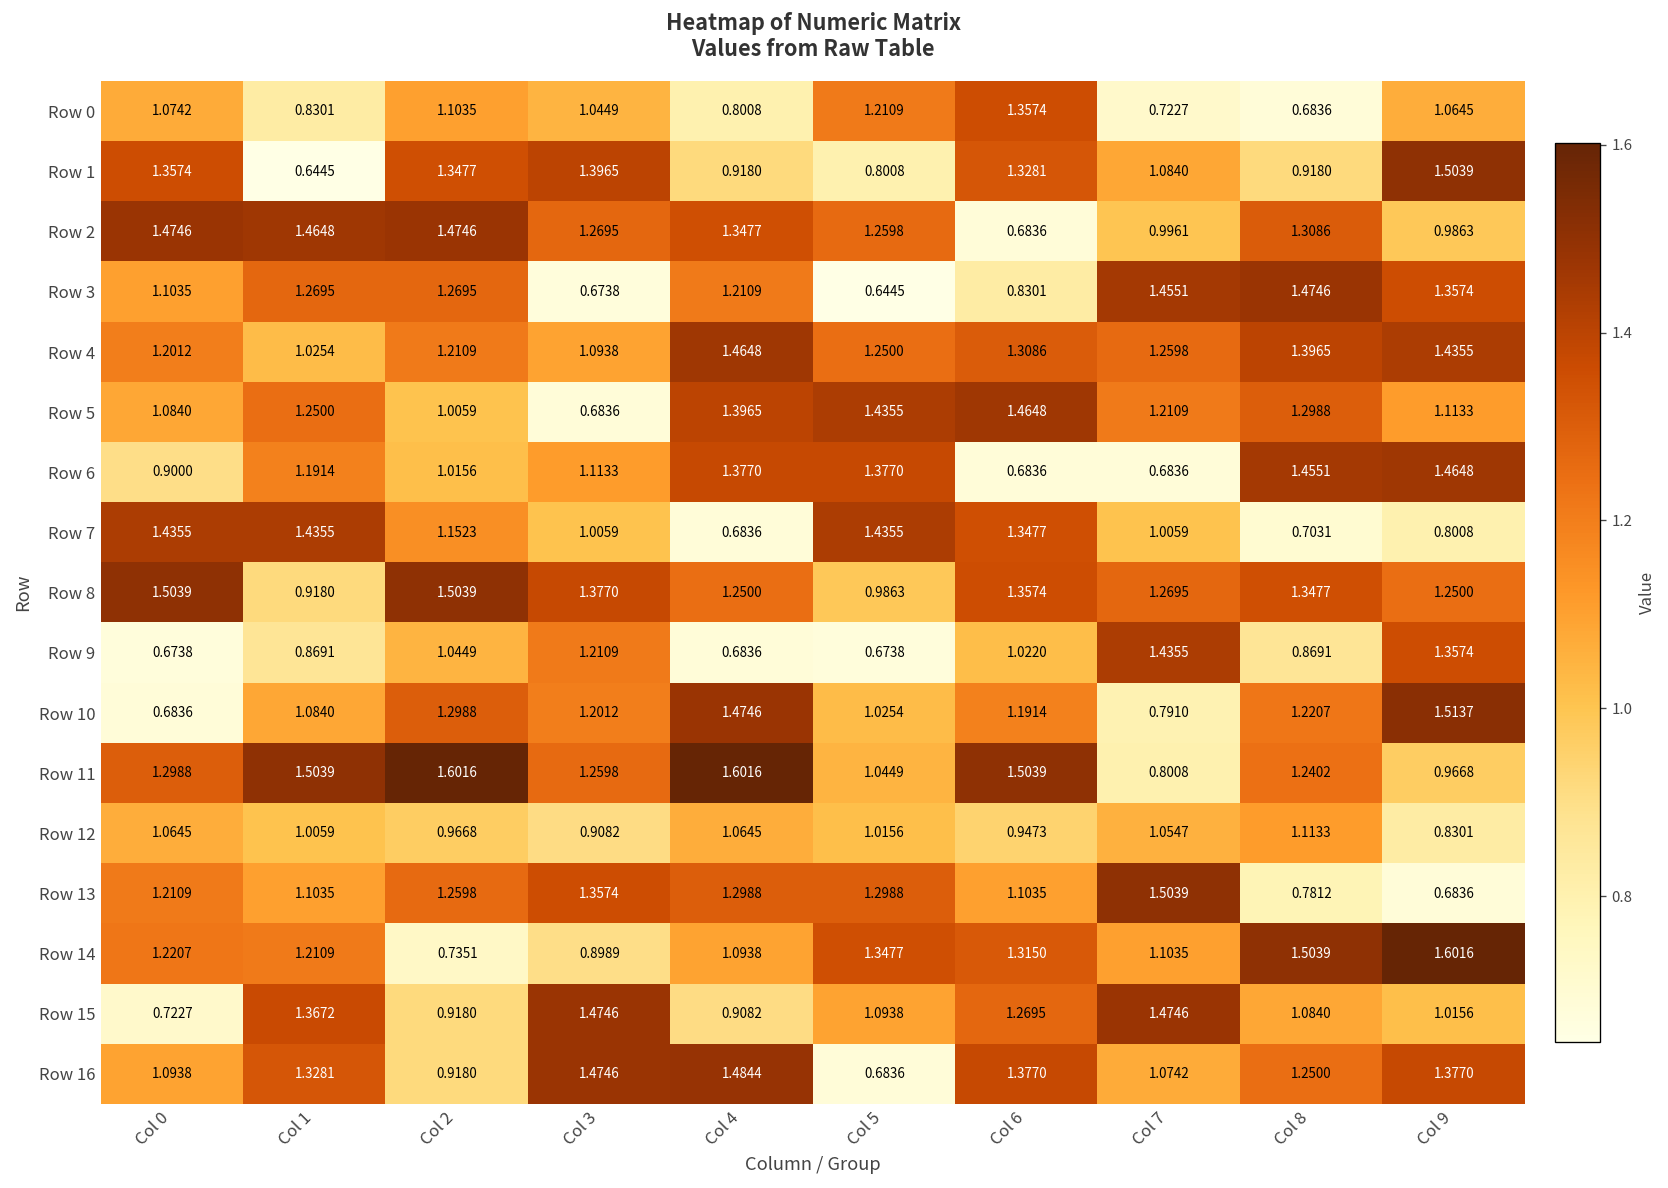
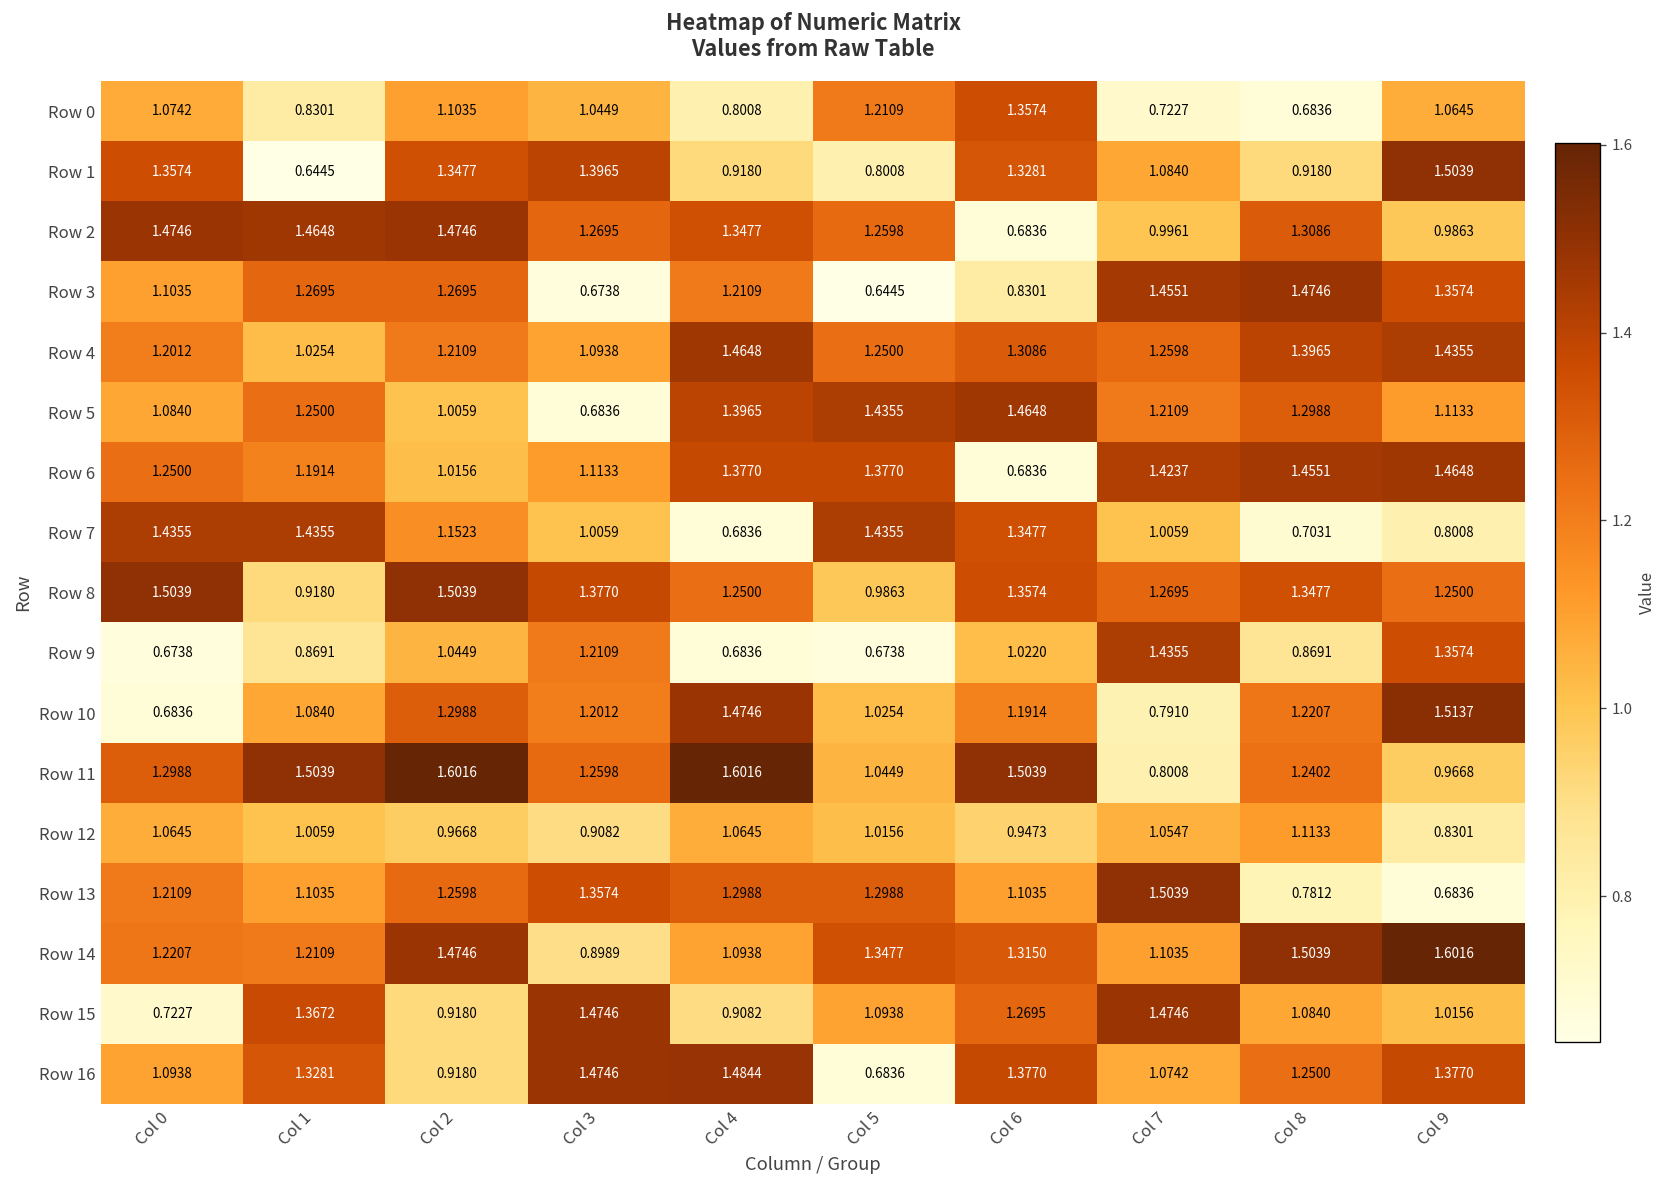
Row 6, Col 0: 0.9000 -> 1.2500
Row 6, Col 7: 0.6836 -> 1.4237
Row 14, Col 2: 0.7351 -> 1.4746
